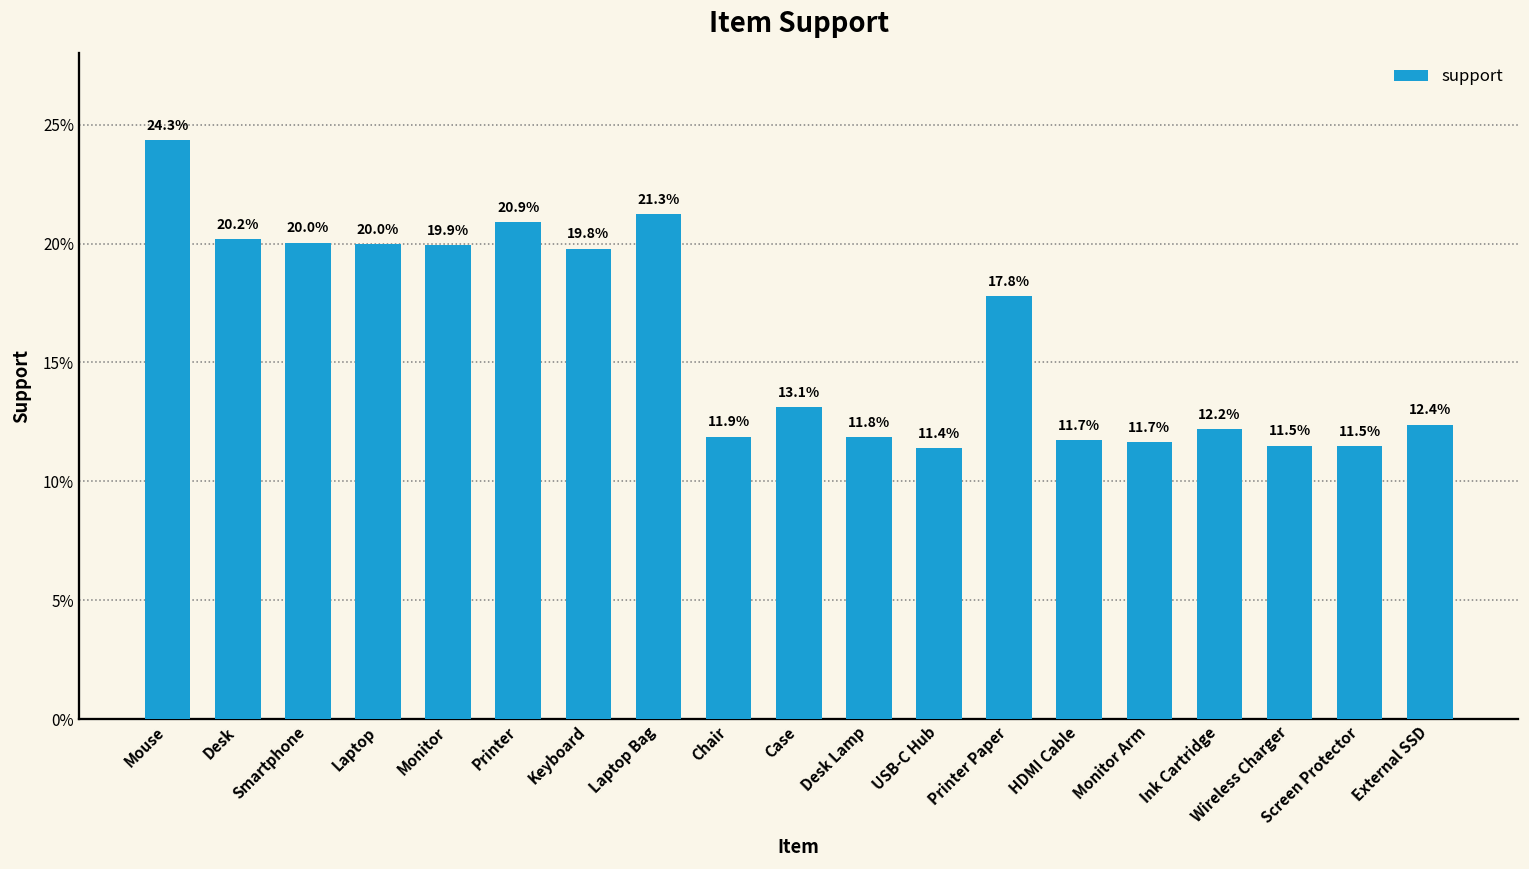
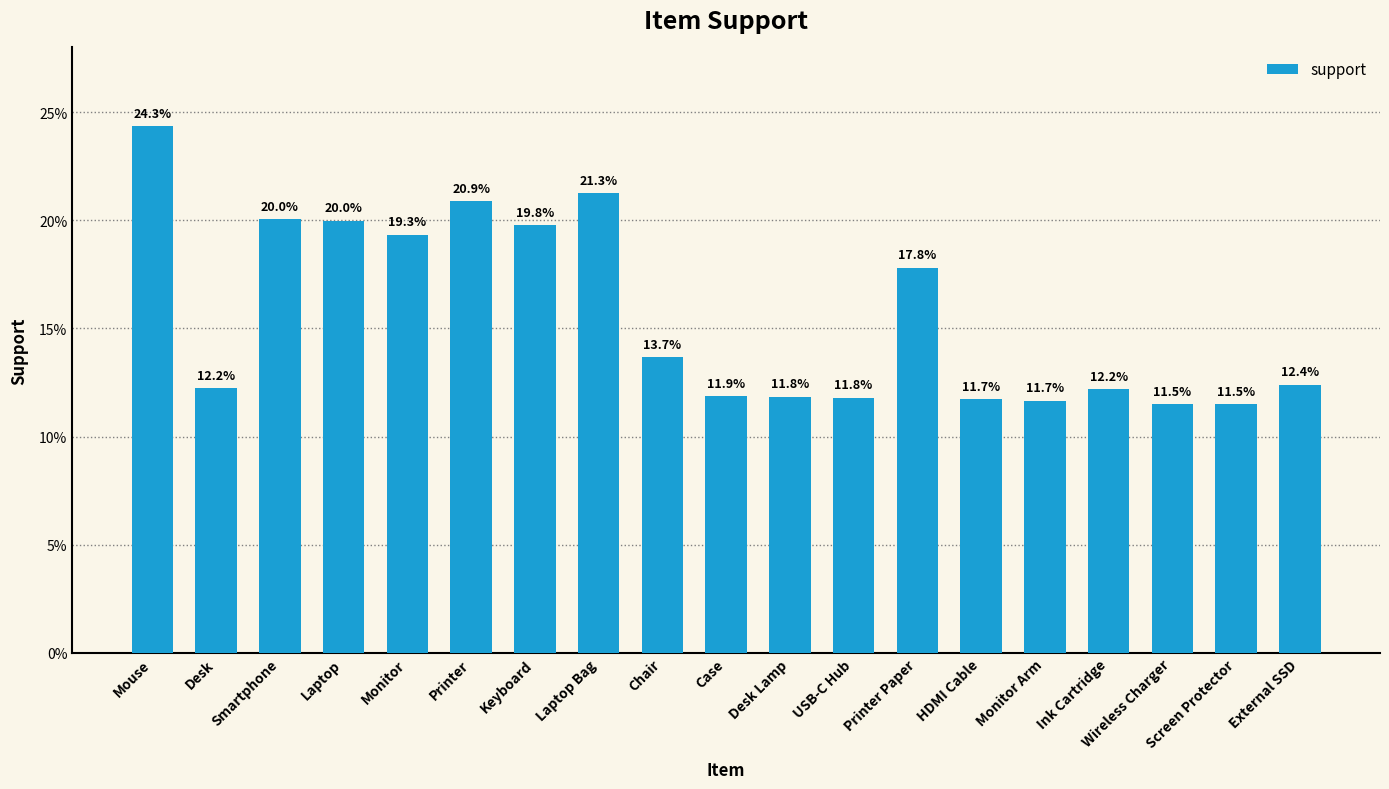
Desk: 20.2% -> 12.2%
Monitor: 19.9% -> 19.3%
Chair: 11.9% -> 13.7%
Case: 13.1% -> 11.9%
USB-C Hub: 11.4% -> 11.8%
